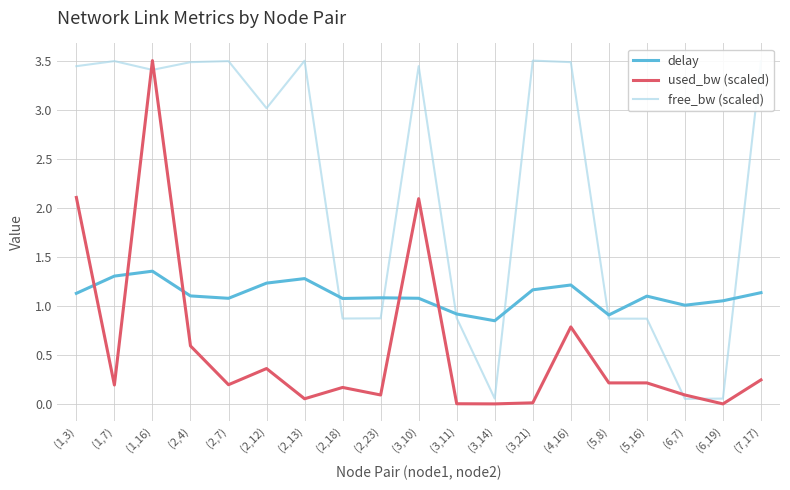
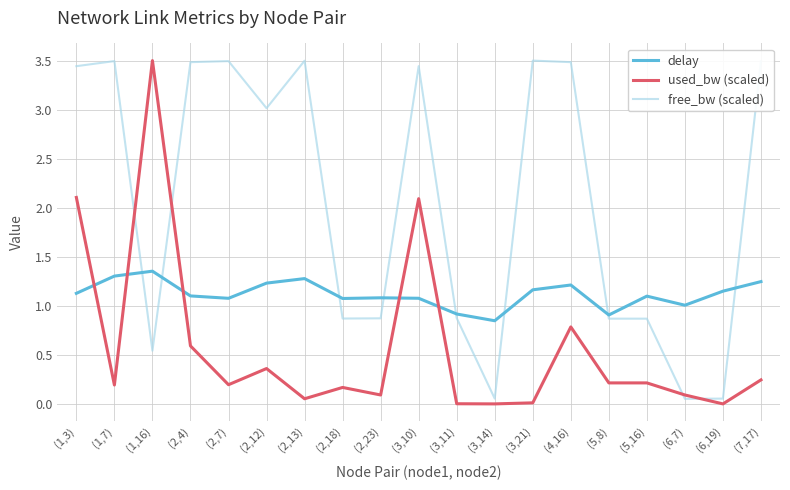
free_bw (scaled), (1,16): 3.4 -> 0.5
delay, (6,19): 1.05 -> 1.15
delay, (7,17): 1.1 -> 1.2
